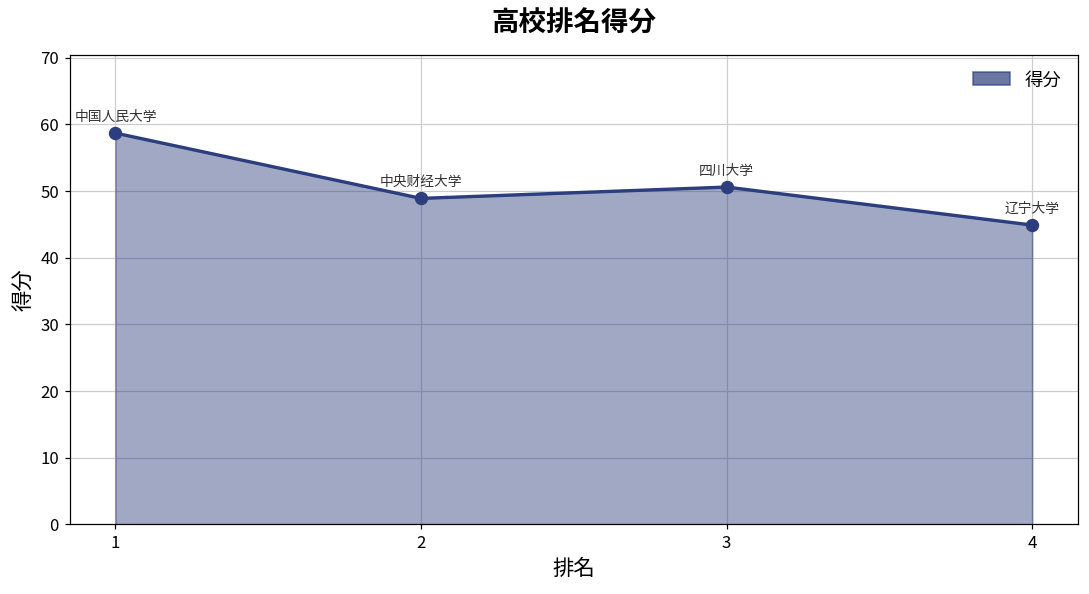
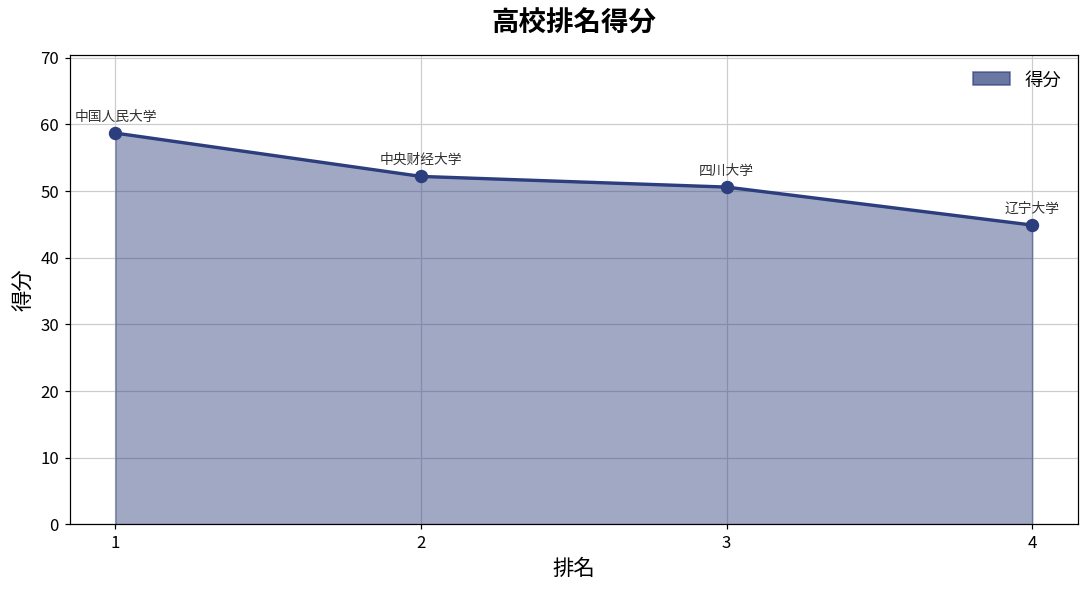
2: 49 -> 52
